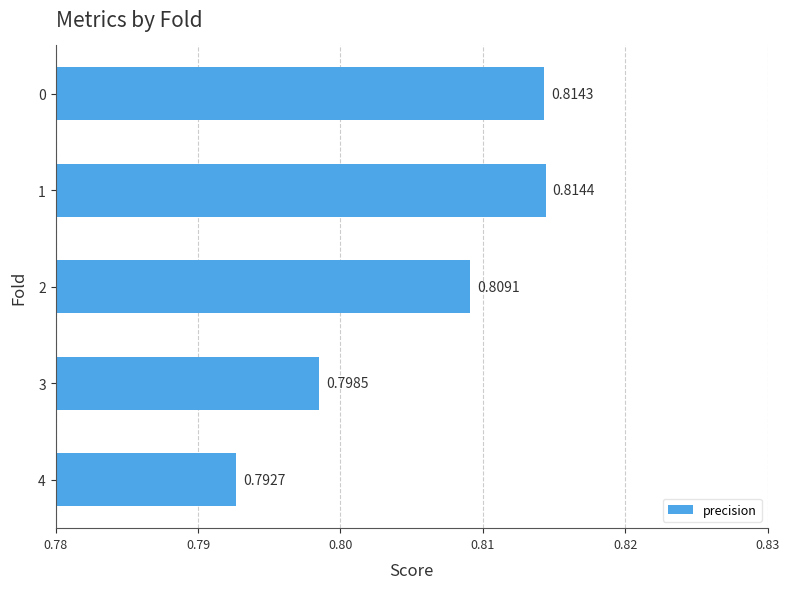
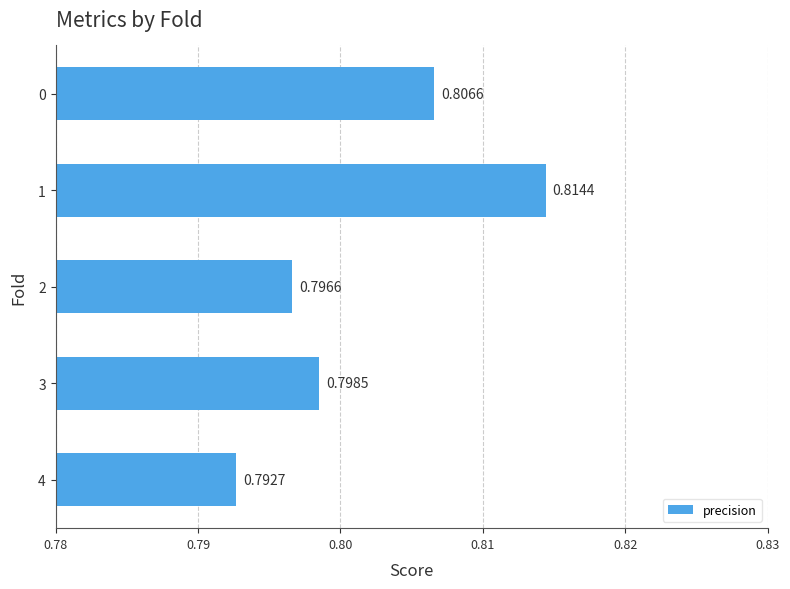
0: 0.8143 -> 0.8066
2: 0.8091 -> 0.7966
